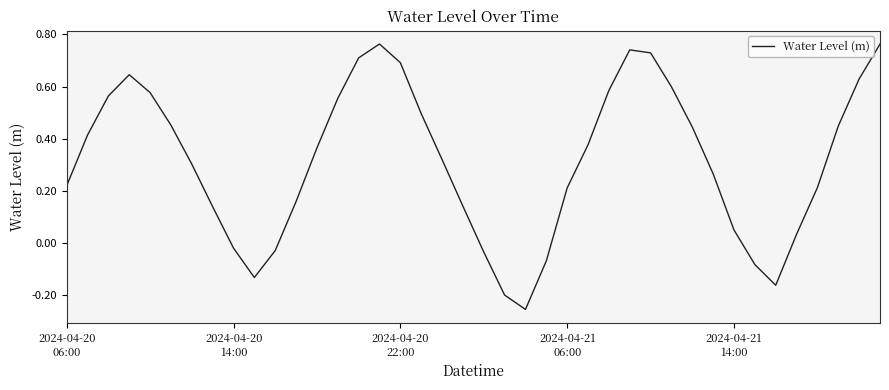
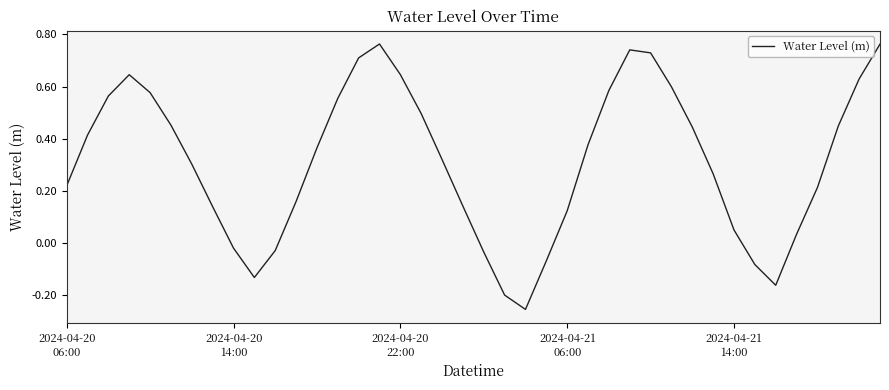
2024-04-20 22:00: 0.69 -> 0.65
2024-04-21 06:00: 0.21 -> 0.12
